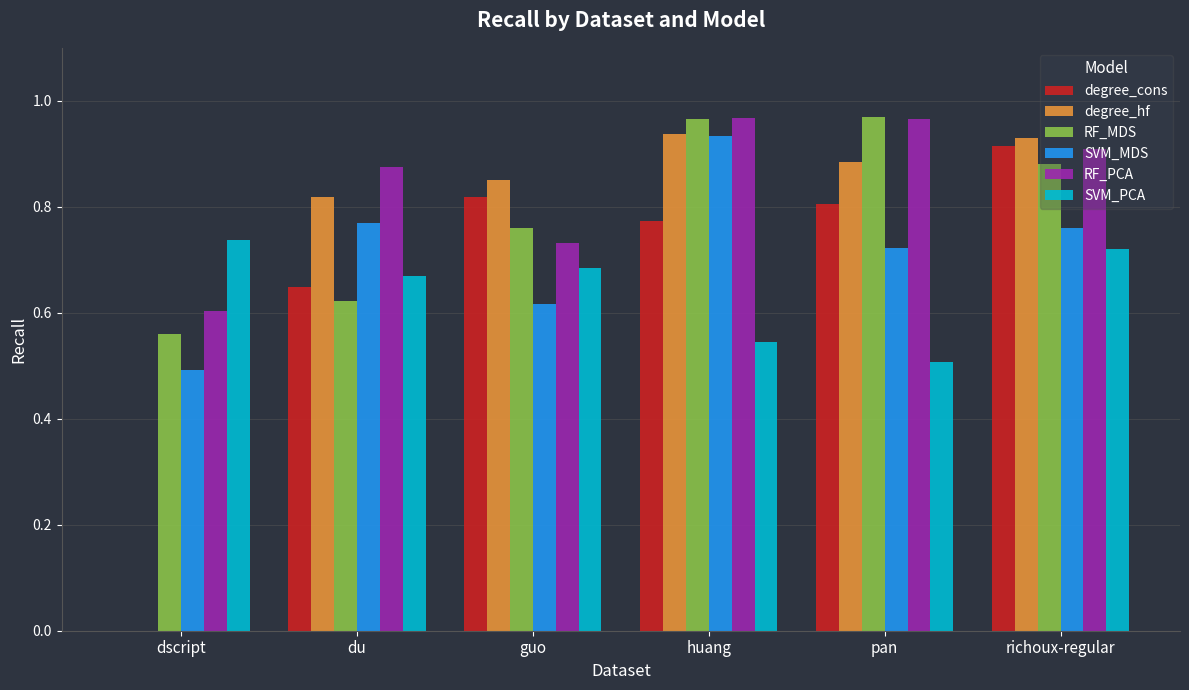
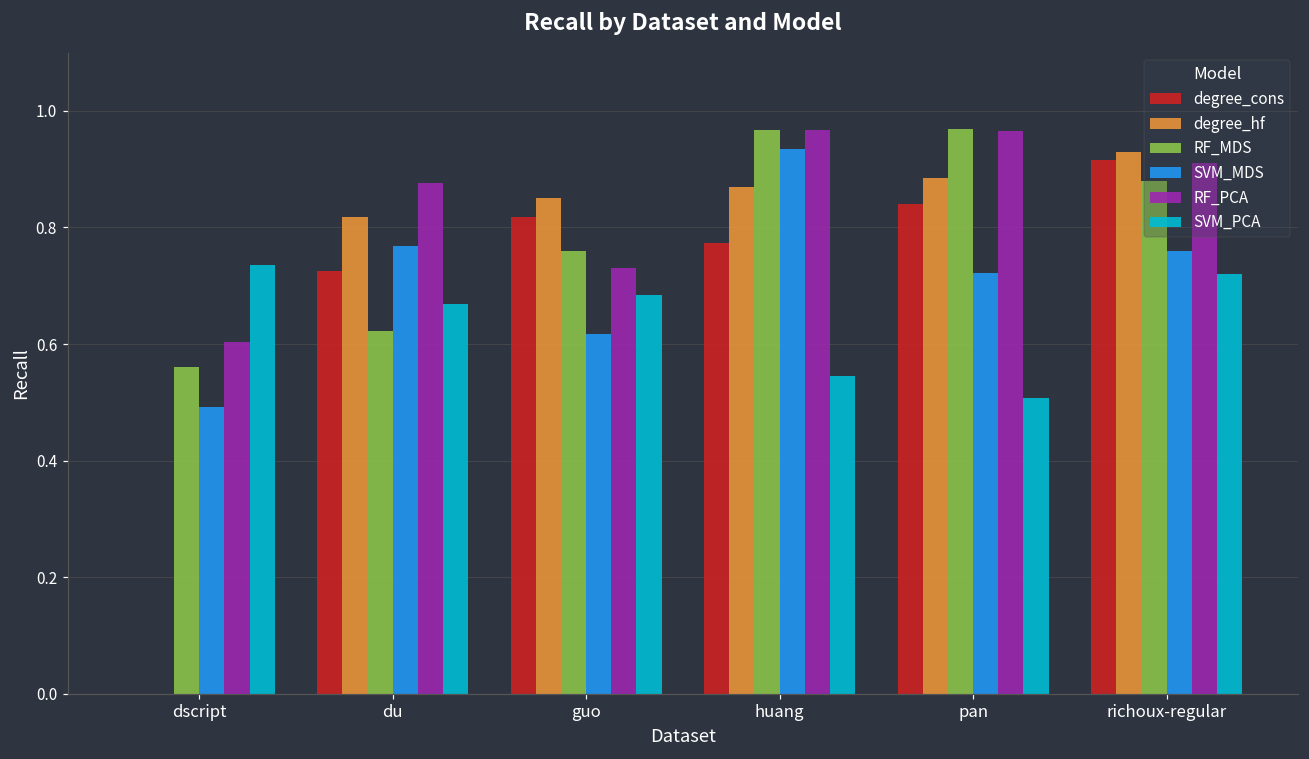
degree_cons, du: 0.65 -> 0.72
degree_hf, huang: 0.94 -> 0.87
degree_cons, pan: 0.80 -> 0.84
